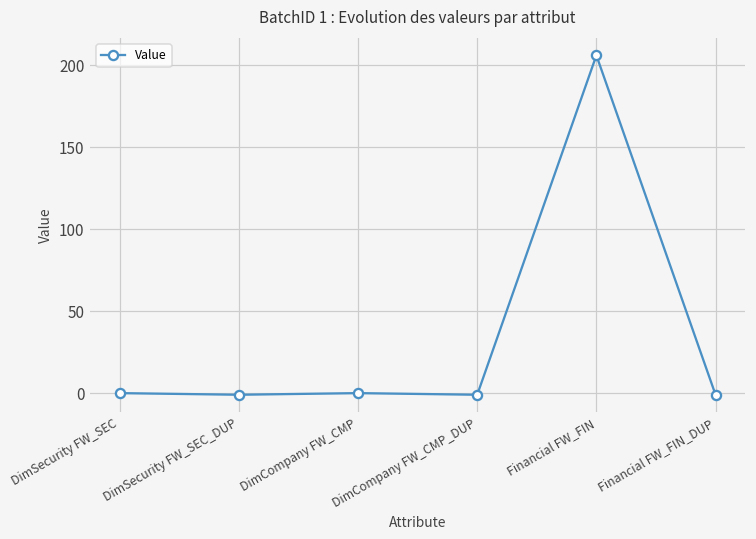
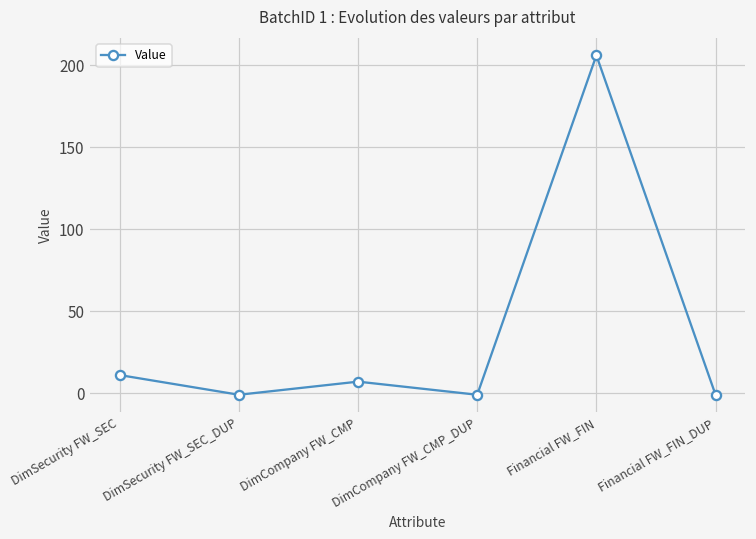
DimSecurity FW_SEC: 0 -> 11
DimCompany FW_CMP: 0 -> 7
